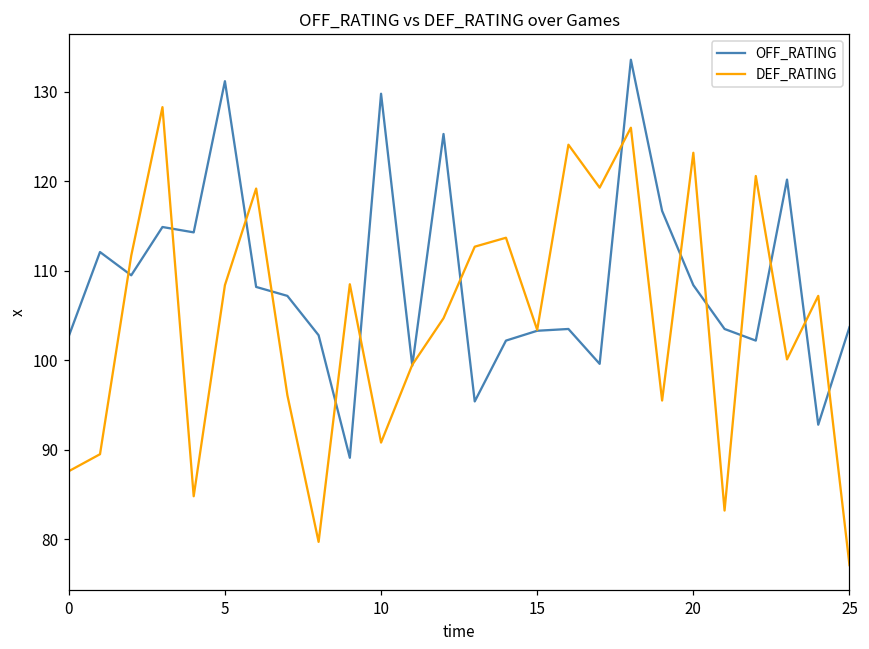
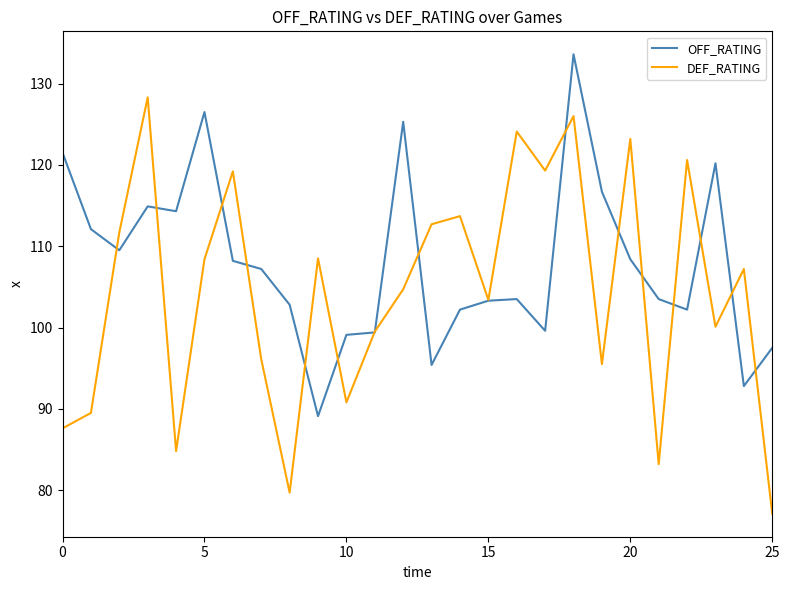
OFF_RATING, 0: 103 -> 122
OFF_RATING, 5: 131 -> 127
OFF_RATING, 10: 130 -> 99
OFF_RATING, 25: 104 -> 98
